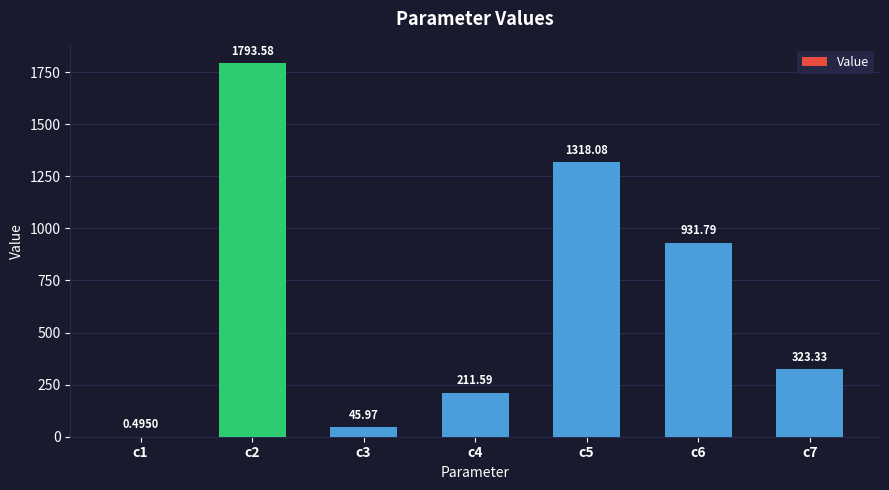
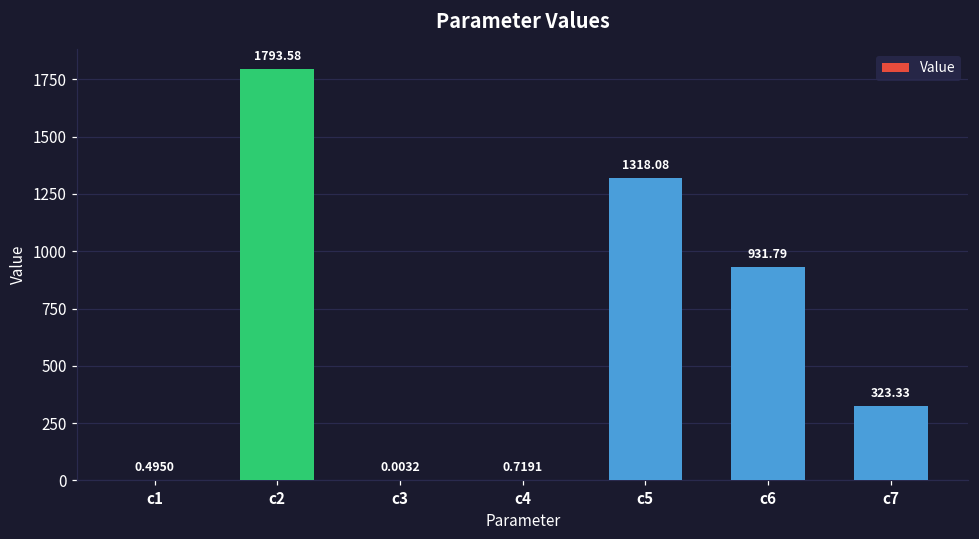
c3: 45.97 -> 0.0032
c4: 211.59 -> 0.7191
